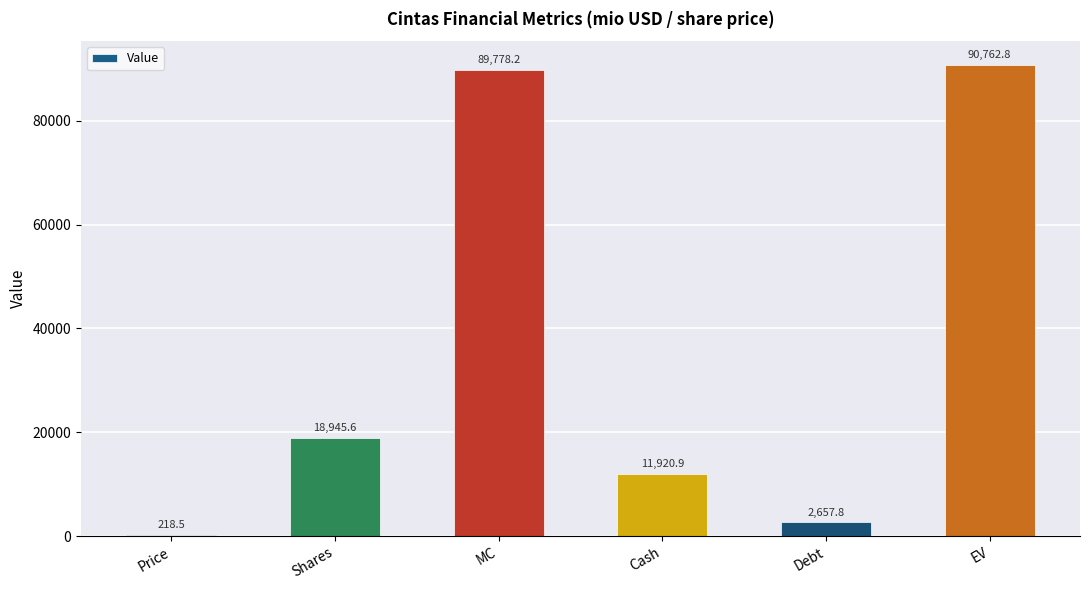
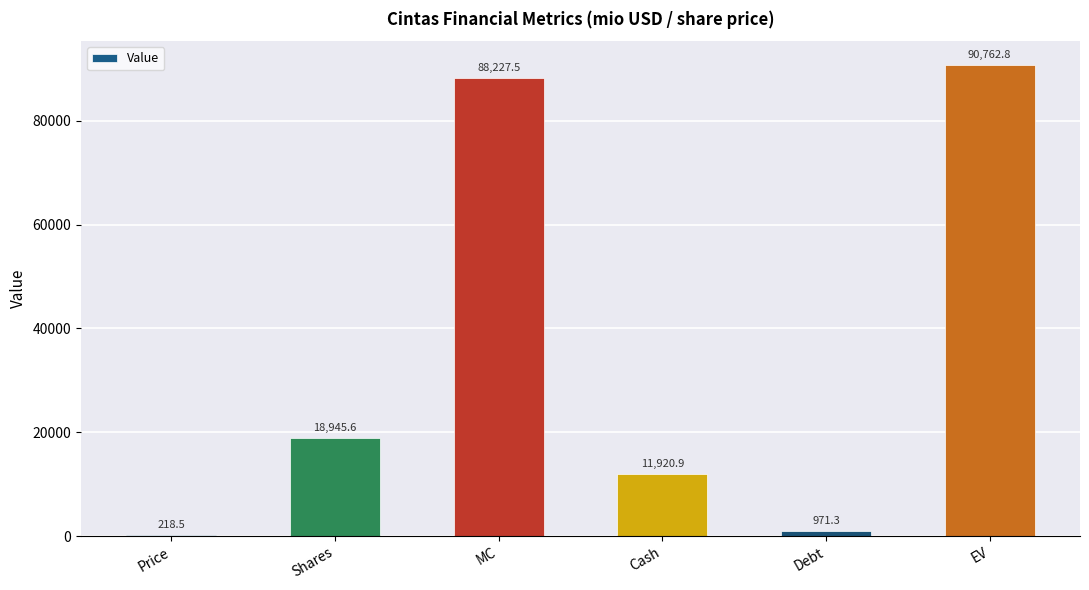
MC: 89,778.2 -> 88,227.5
Debt: 2,657.8 -> 971.3
